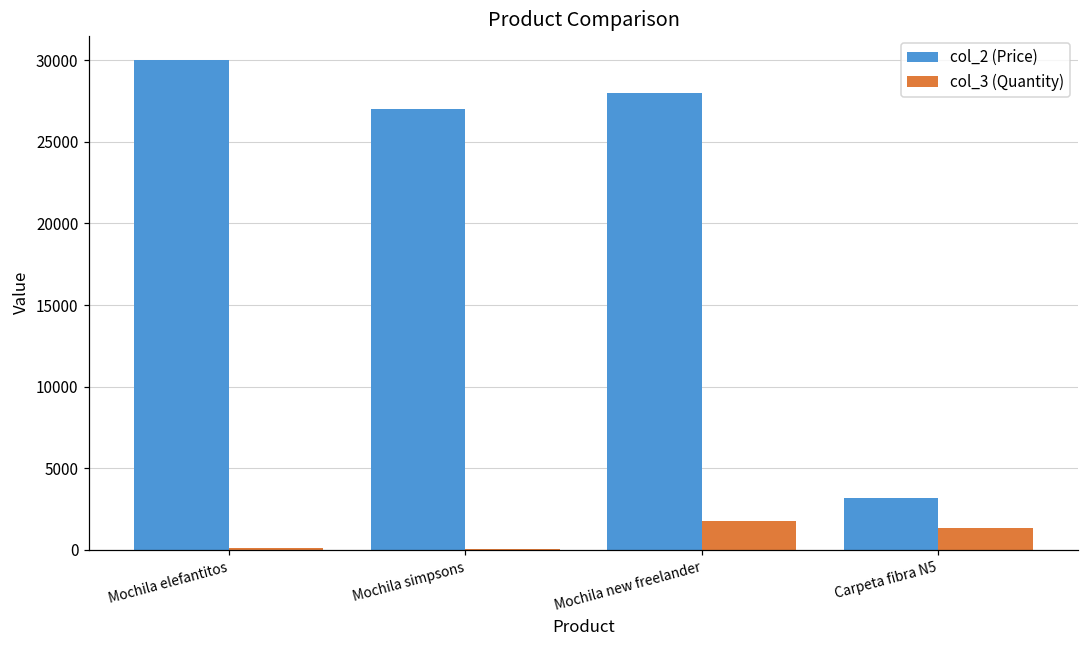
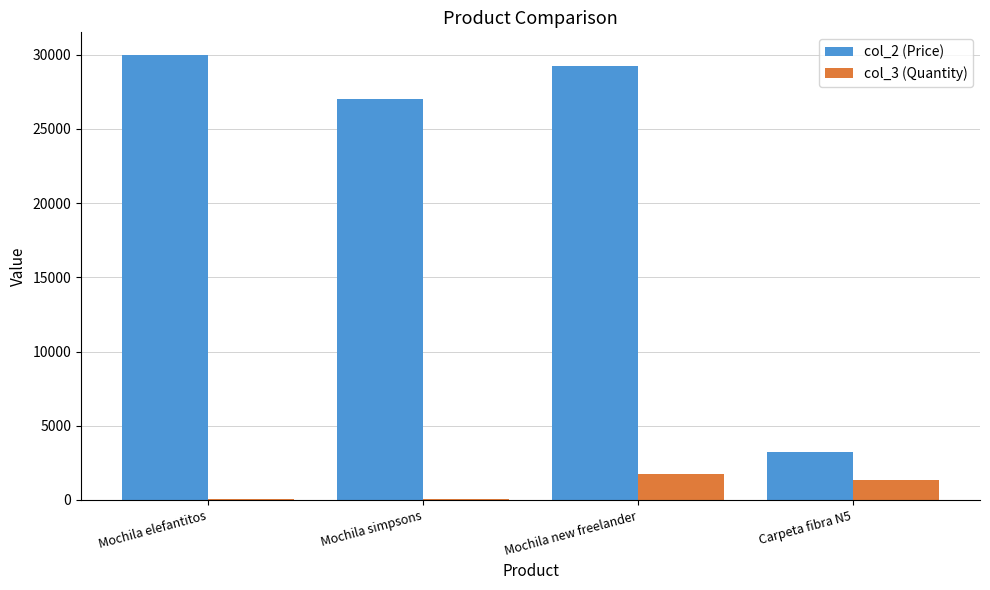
col_2 (Price), Mochila new freelander: 28000 -> 29300
